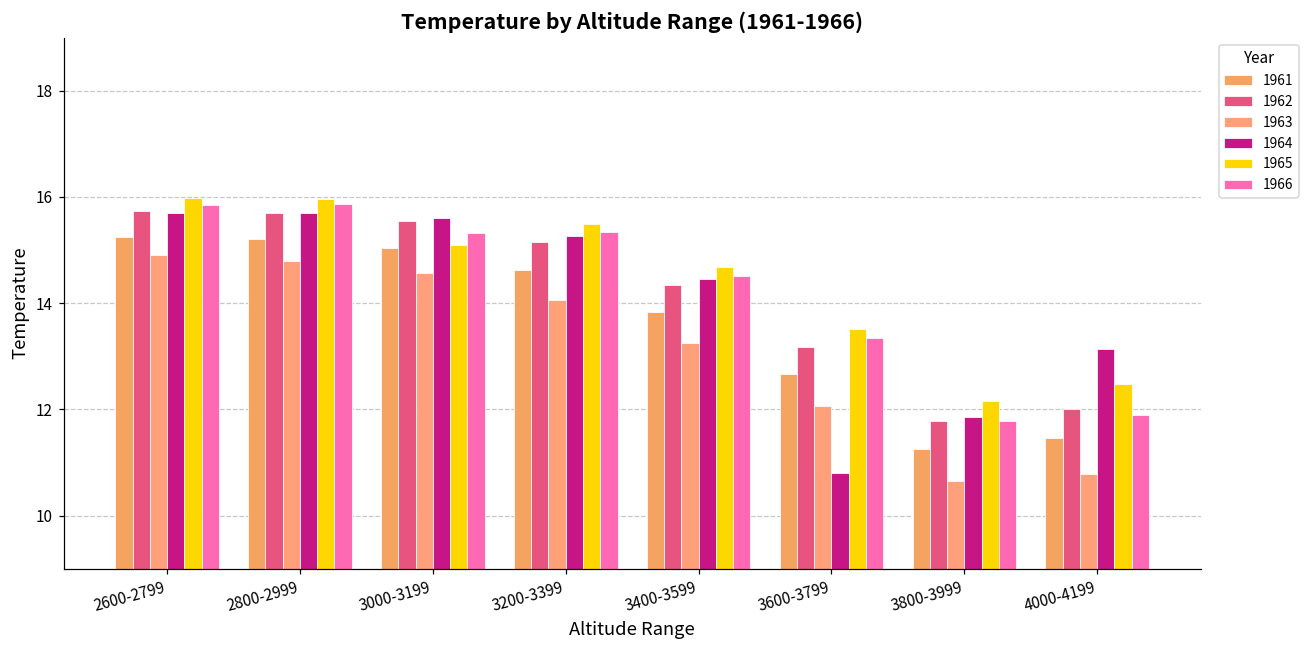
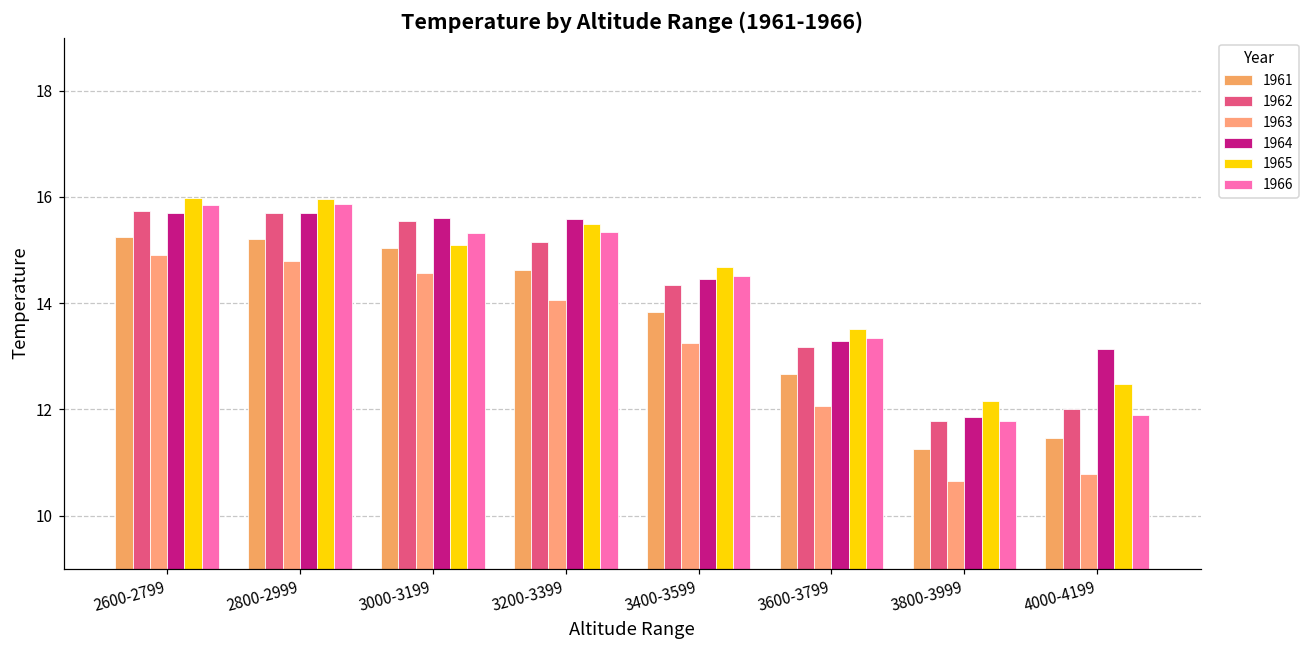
1964, 3200-3399: 15.3 -> 15.6
1964, 3600-3799: 10.8 -> 13.3
